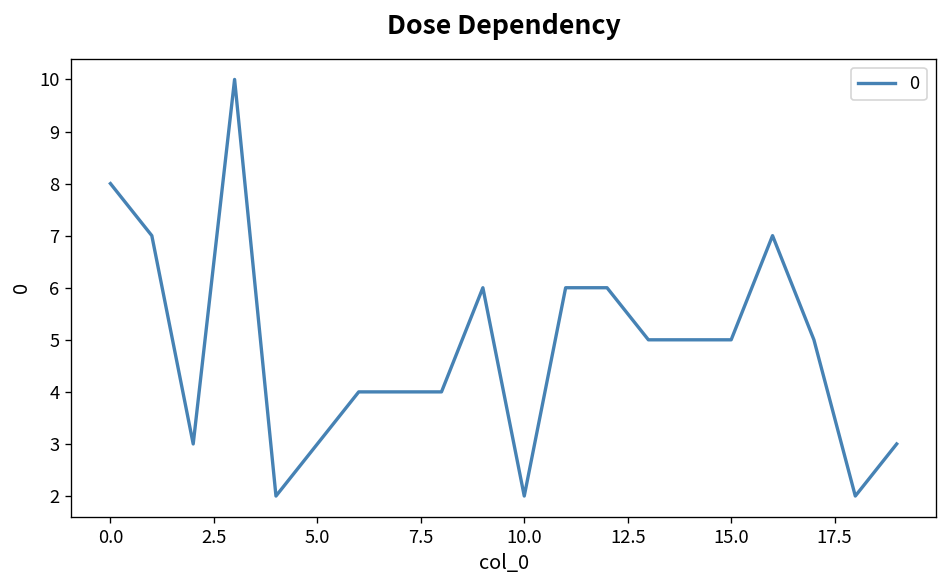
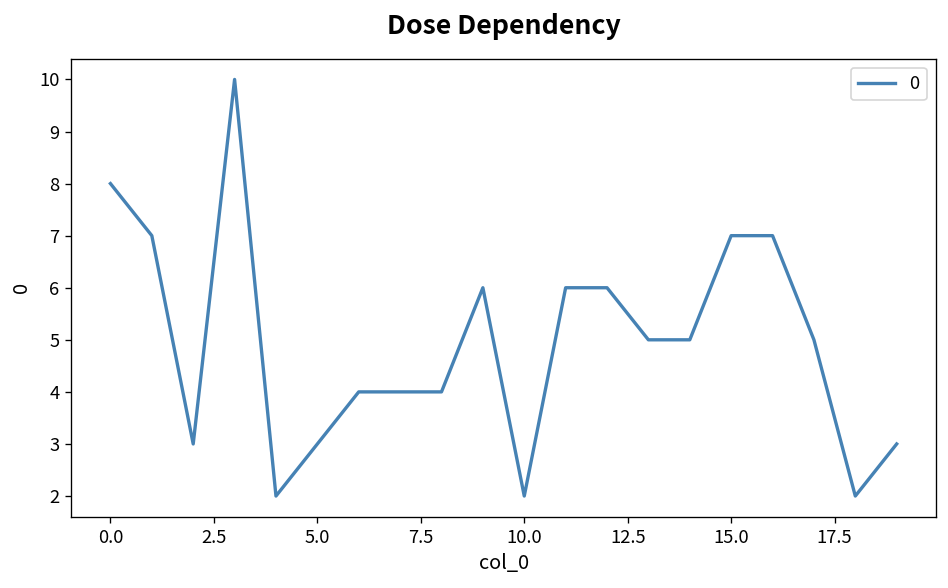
15.0: 5 -> 7
